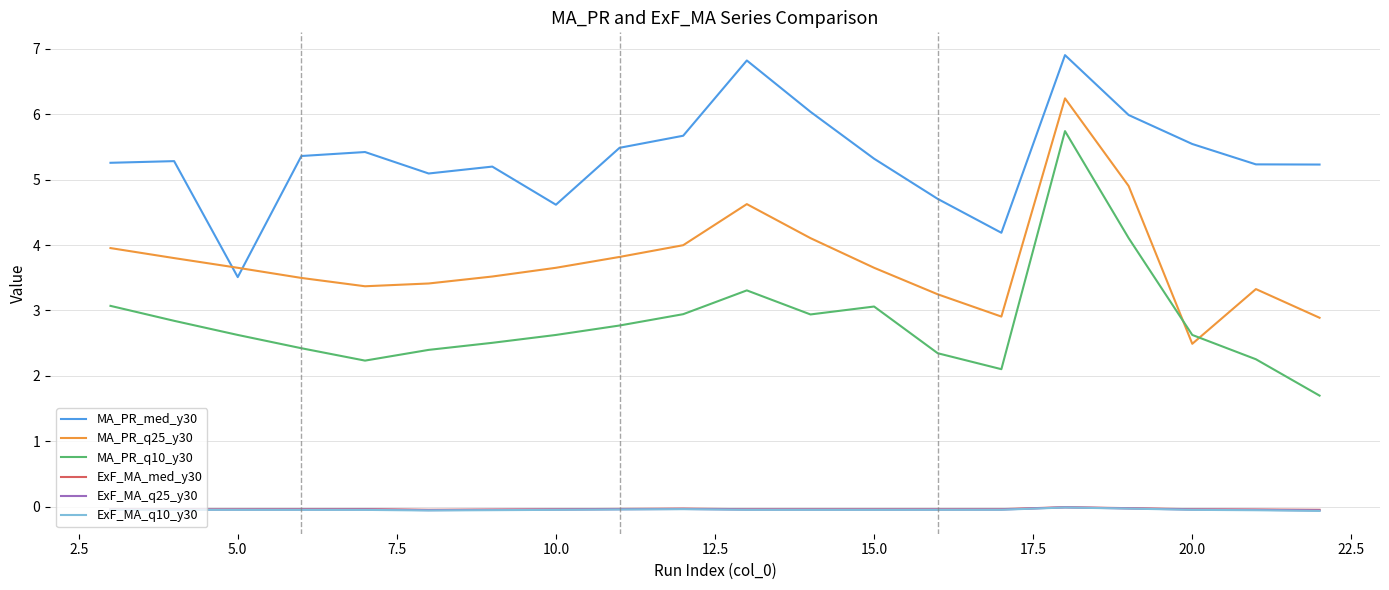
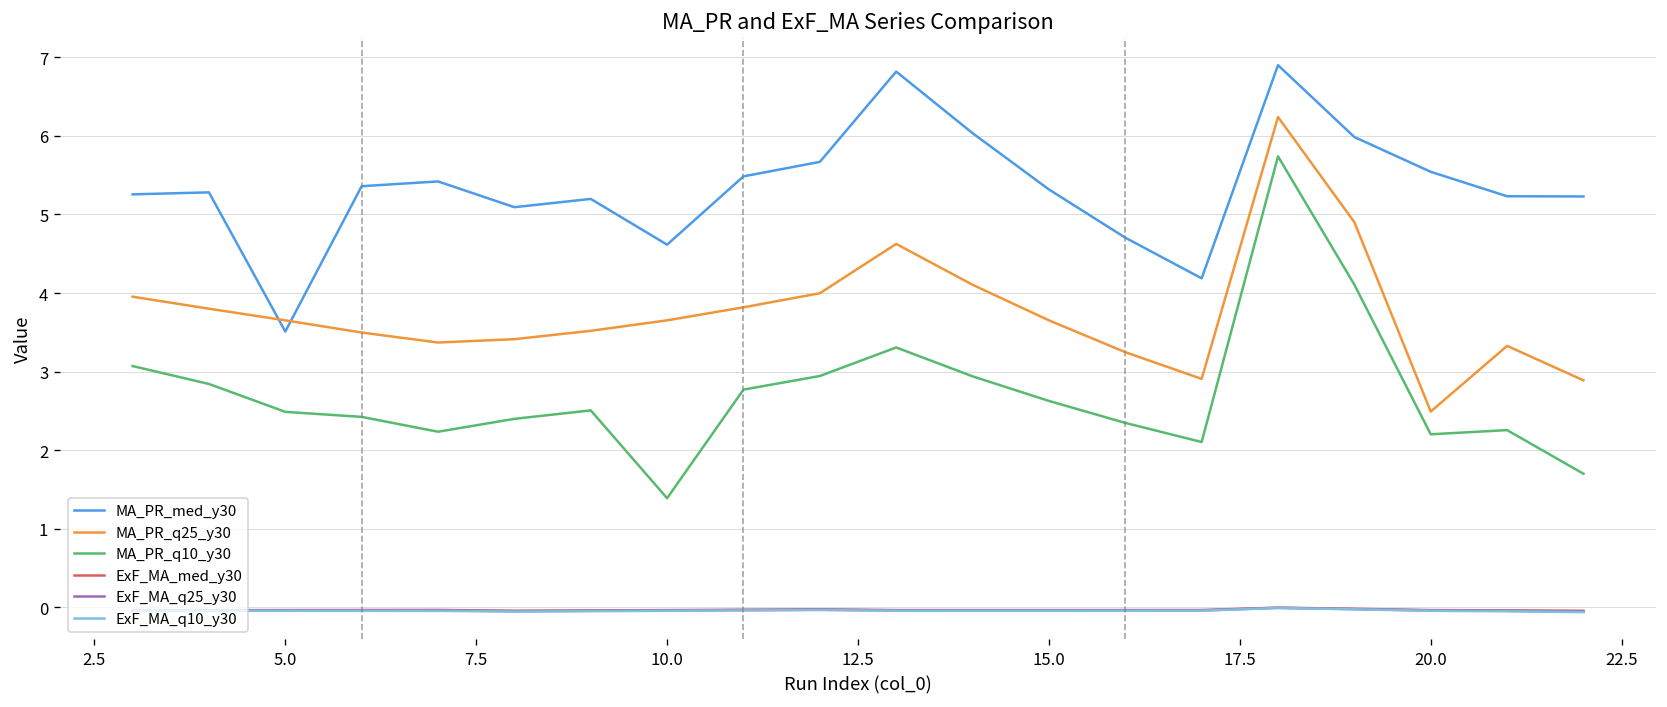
MA_PR_q10_y30, 5.0: 2.6 -> 2.5
MA_PR_q10_y30, 10.0: 2.6 -> 1.4
MA_PR_q10_y30, 15.0: 3.1 -> 2.6
MA_PR_q10_y30, 20.0: 2.6 -> 2.2
